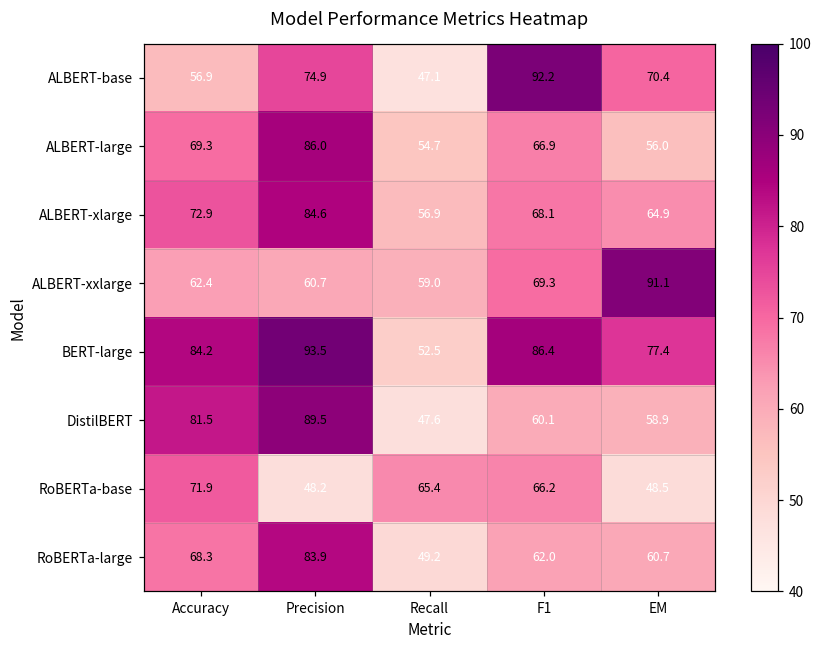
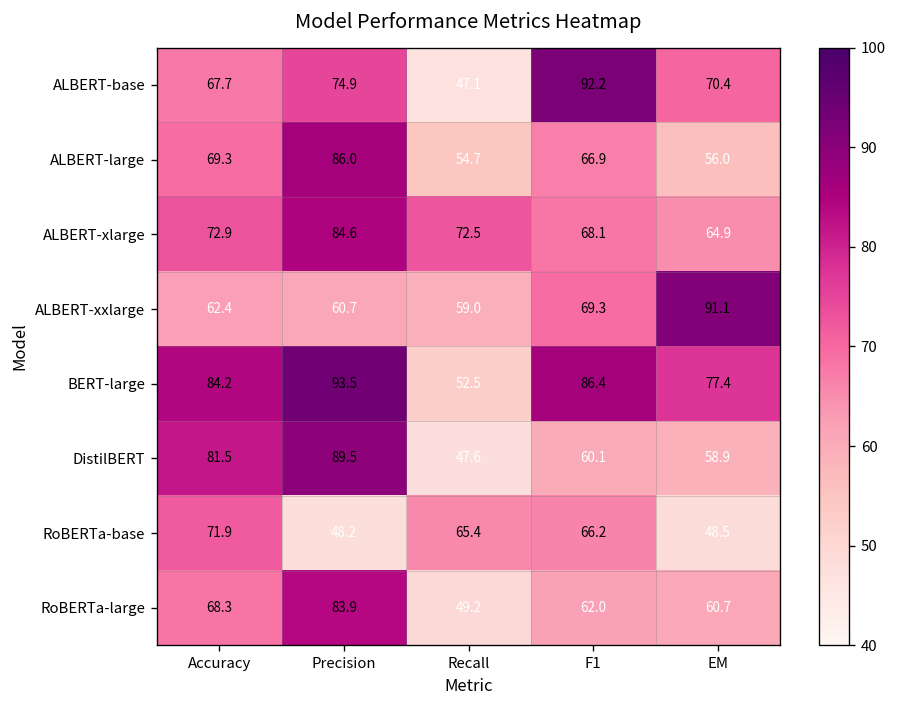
ALBERT-base, Accuracy: 56.9 -> 67.7
ALBERT-xlarge, Recall: 56.9 -> 72.5
